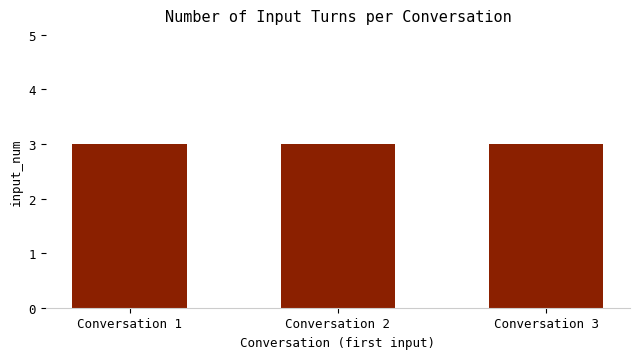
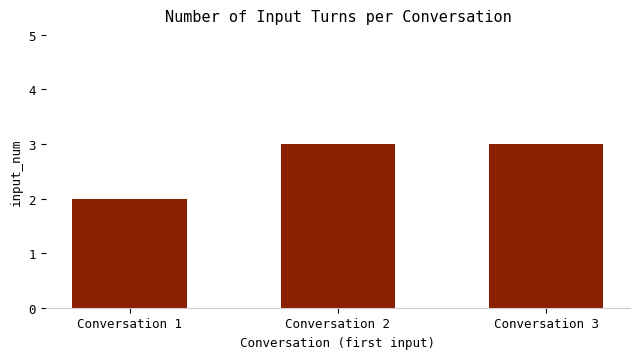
Conversation 1: 3 -> 2
